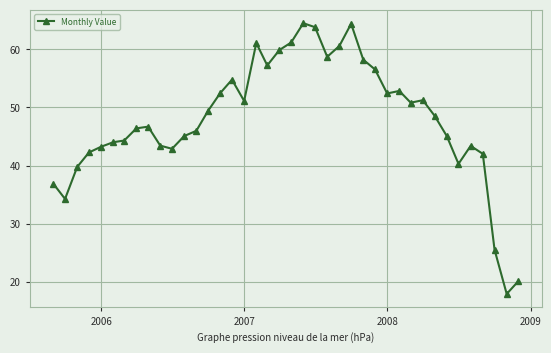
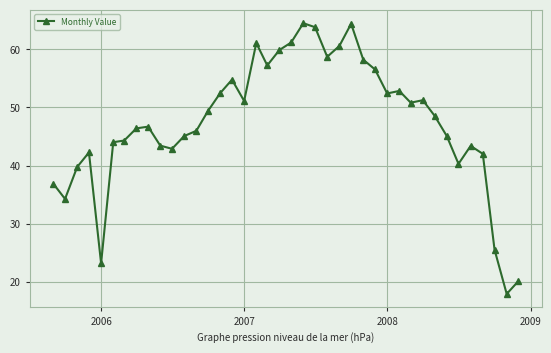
2006: 43 -> 23
